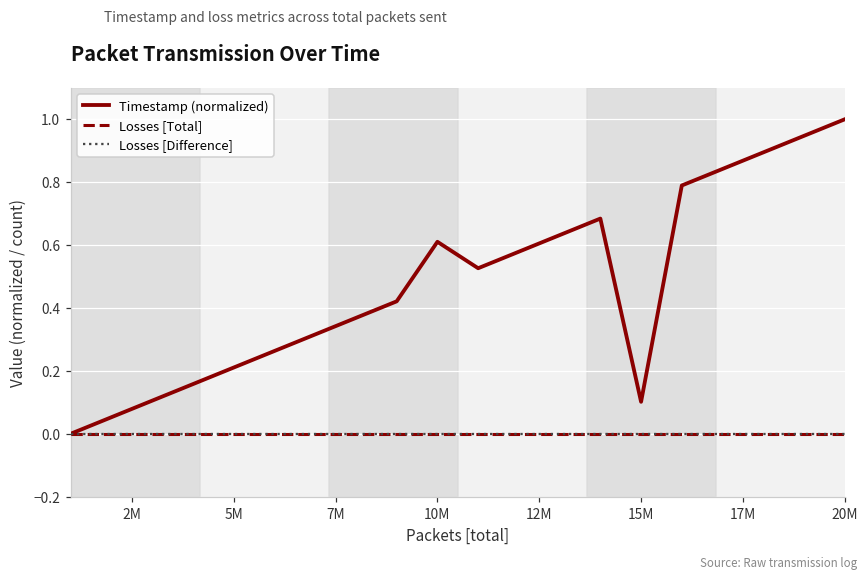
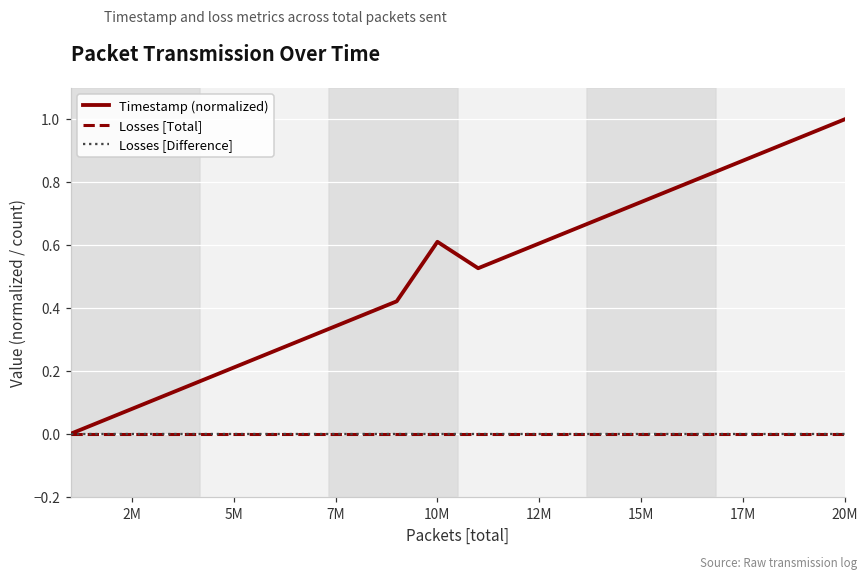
Timestamp (normalized), 15M: 0.10 -> 0.74
